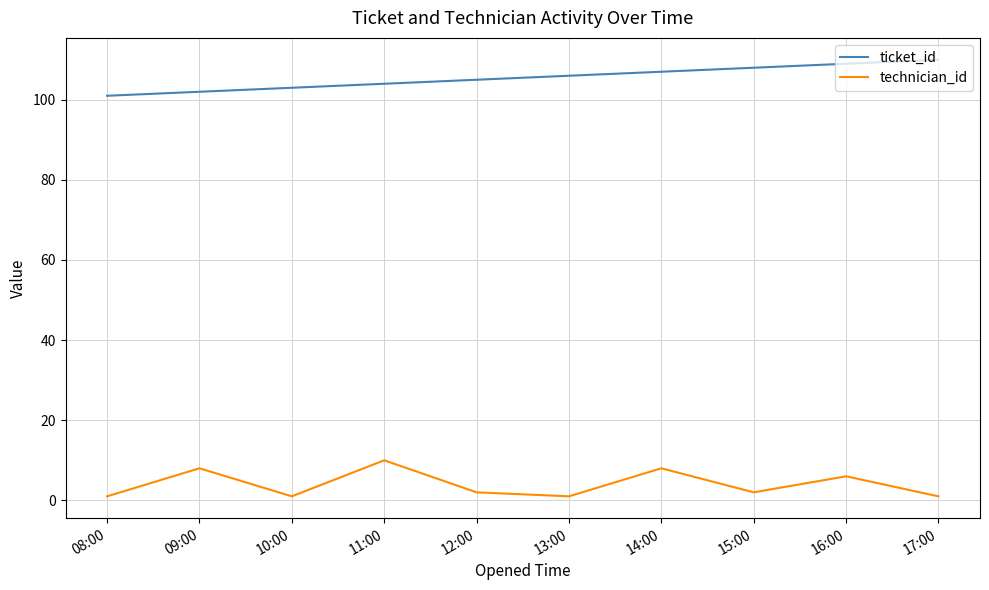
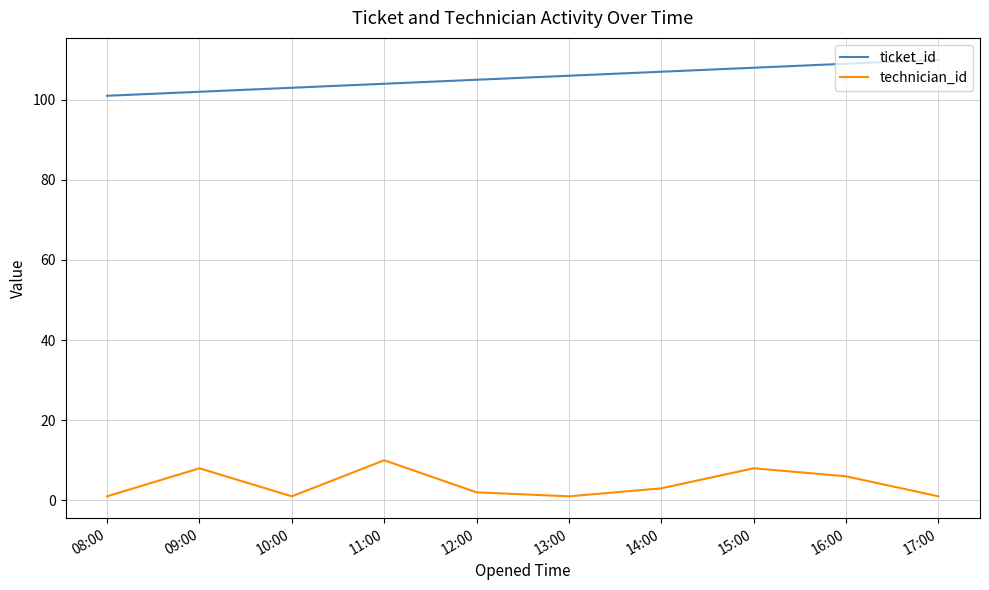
technician_id, 14:00: 8 -> 3
technician_id, 15:00: 2 -> 8
